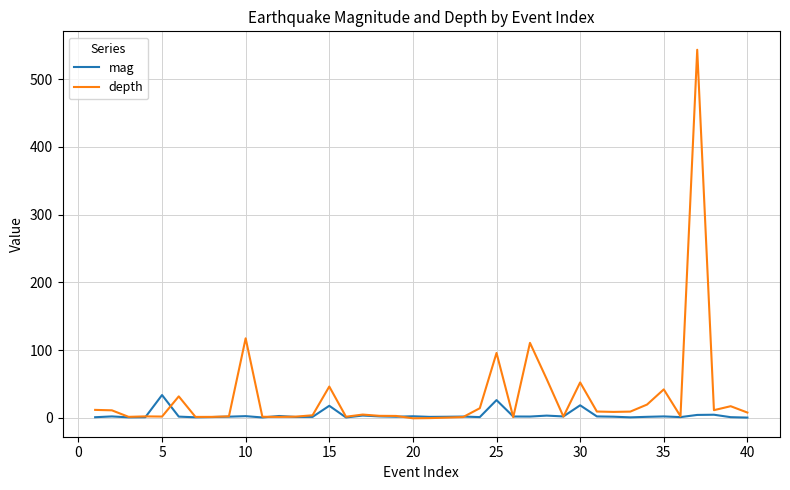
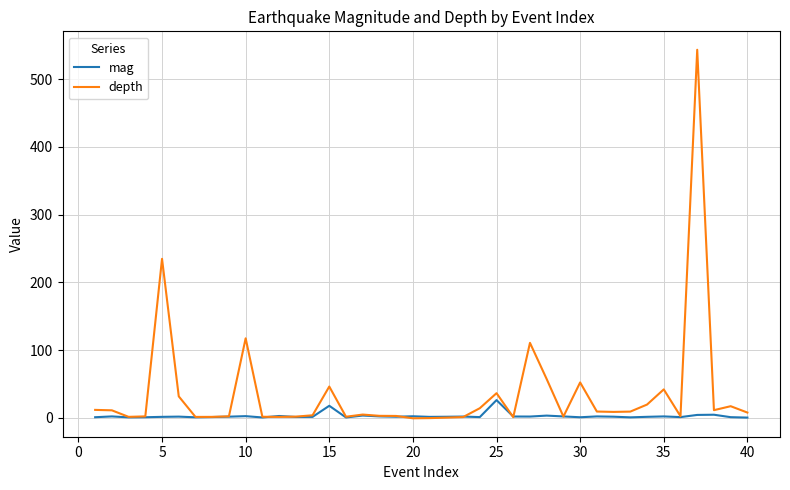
mag, 5: 30 -> 0
depth, 5: 0 -> 230
depth, 25: 100 -> 40
mag, 30: 20 -> 0
